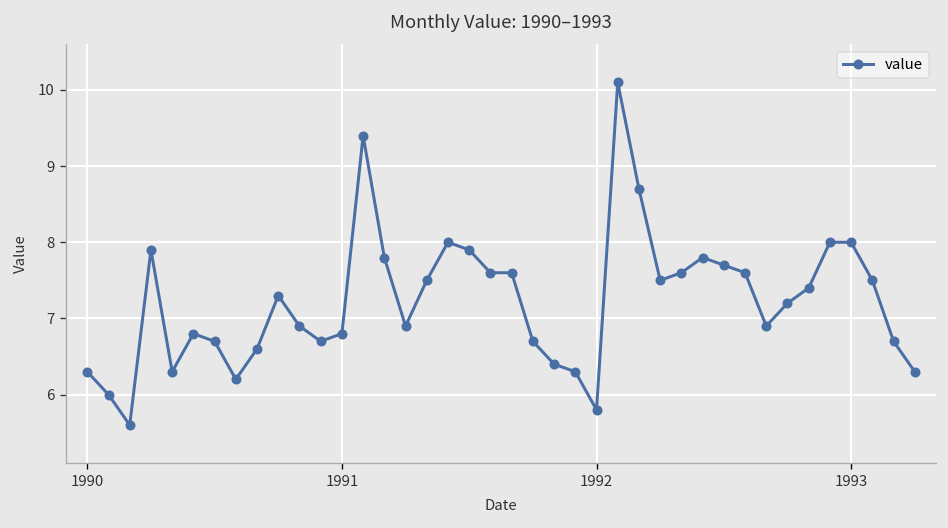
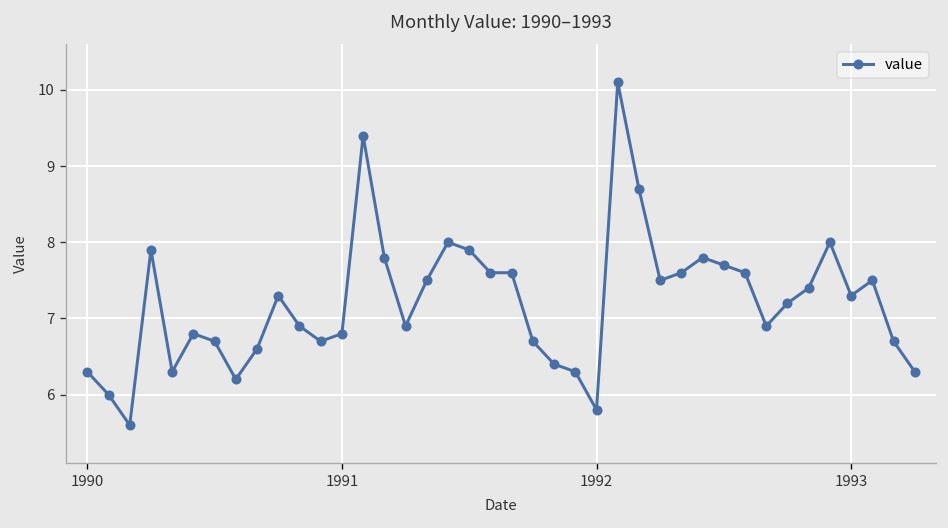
1993: 8.0 -> 7.3
